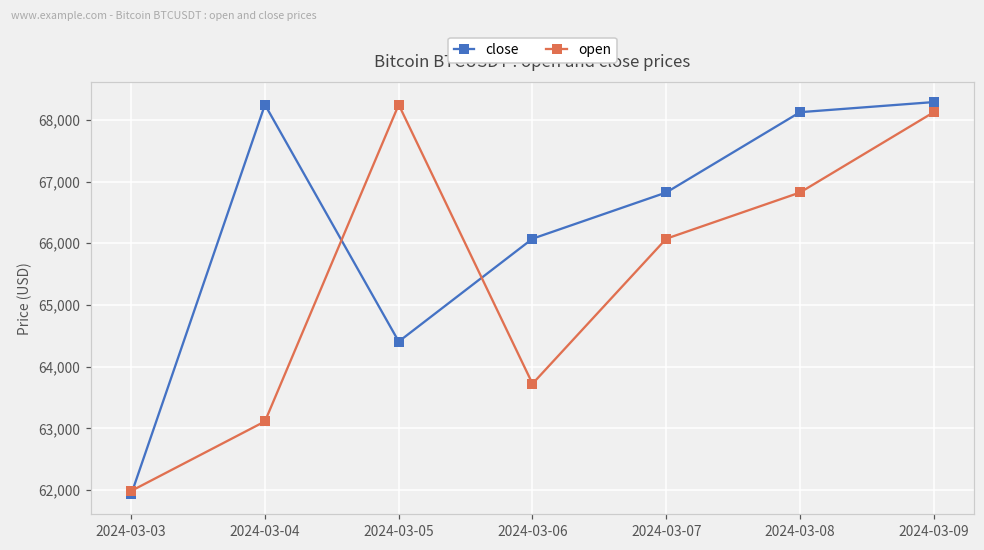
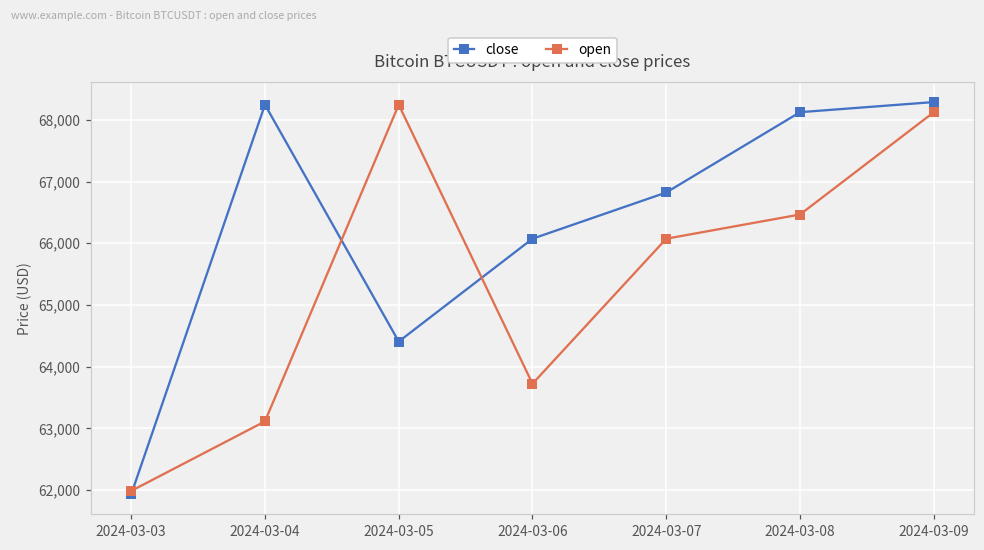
open, 2024-03-08: 66,800 -> 66,500
